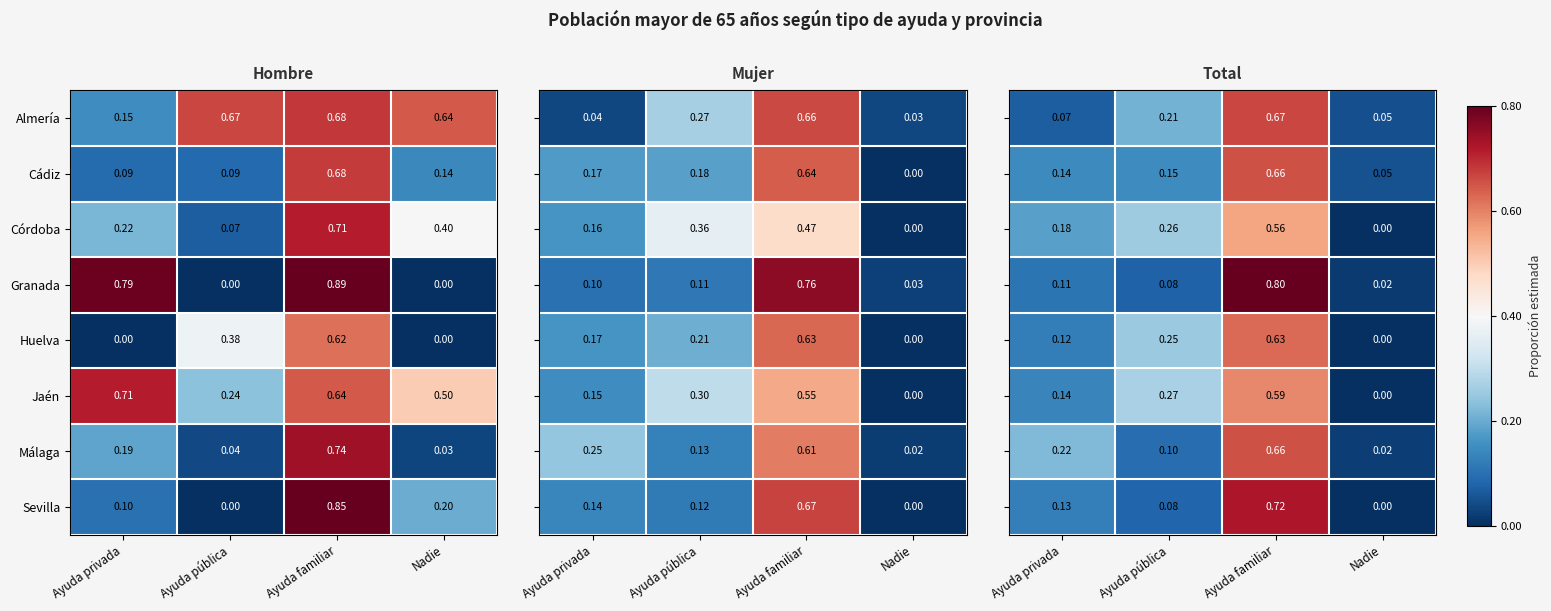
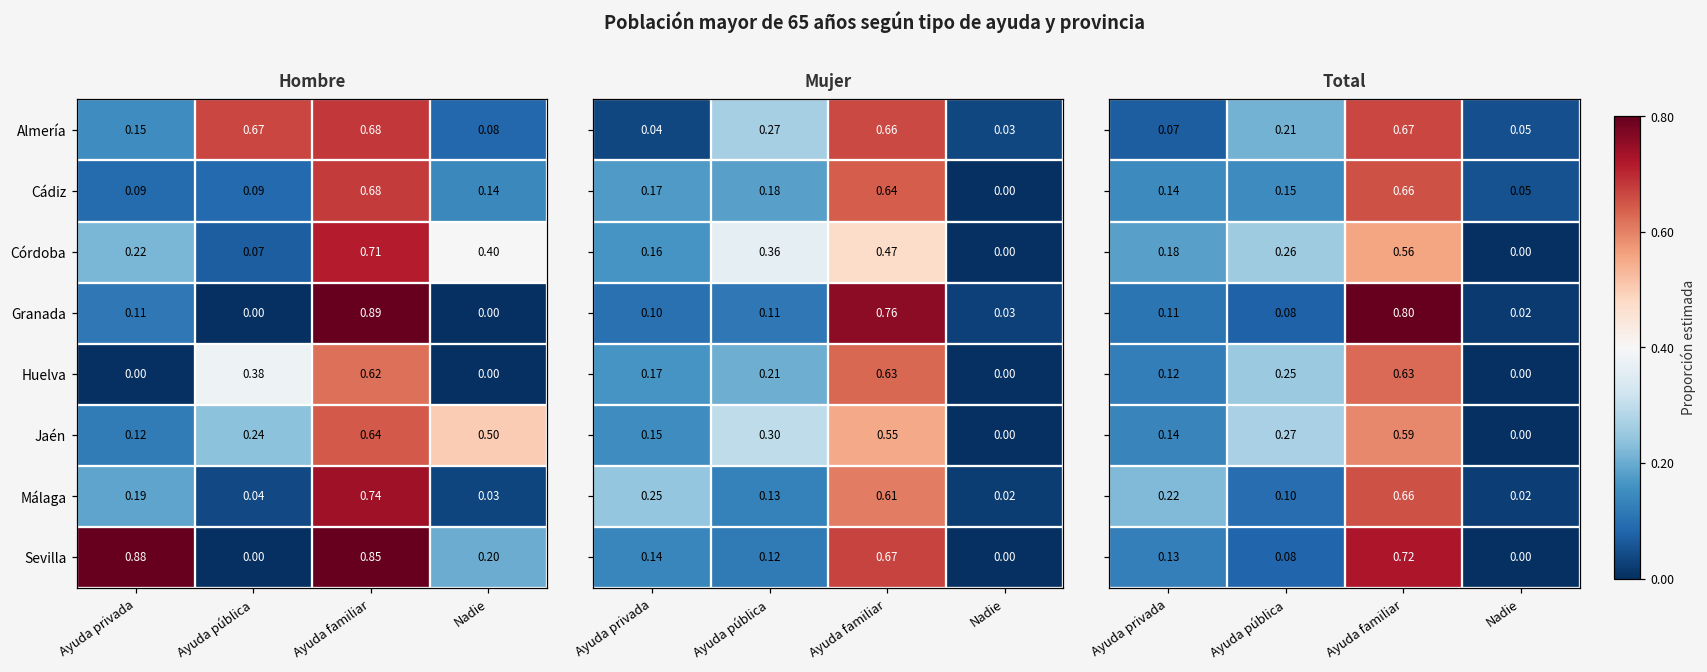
Hombre, Almería, Nadie: 0.64 -> 0.08
Hombre, Granada, Ayuda privada: 0.79 -> 0.11
Hombre, Jaén, Ayuda privada: 0.71 -> 0.12
Hombre, Sevilla, Ayuda privada: 0.10 -> 0.88
